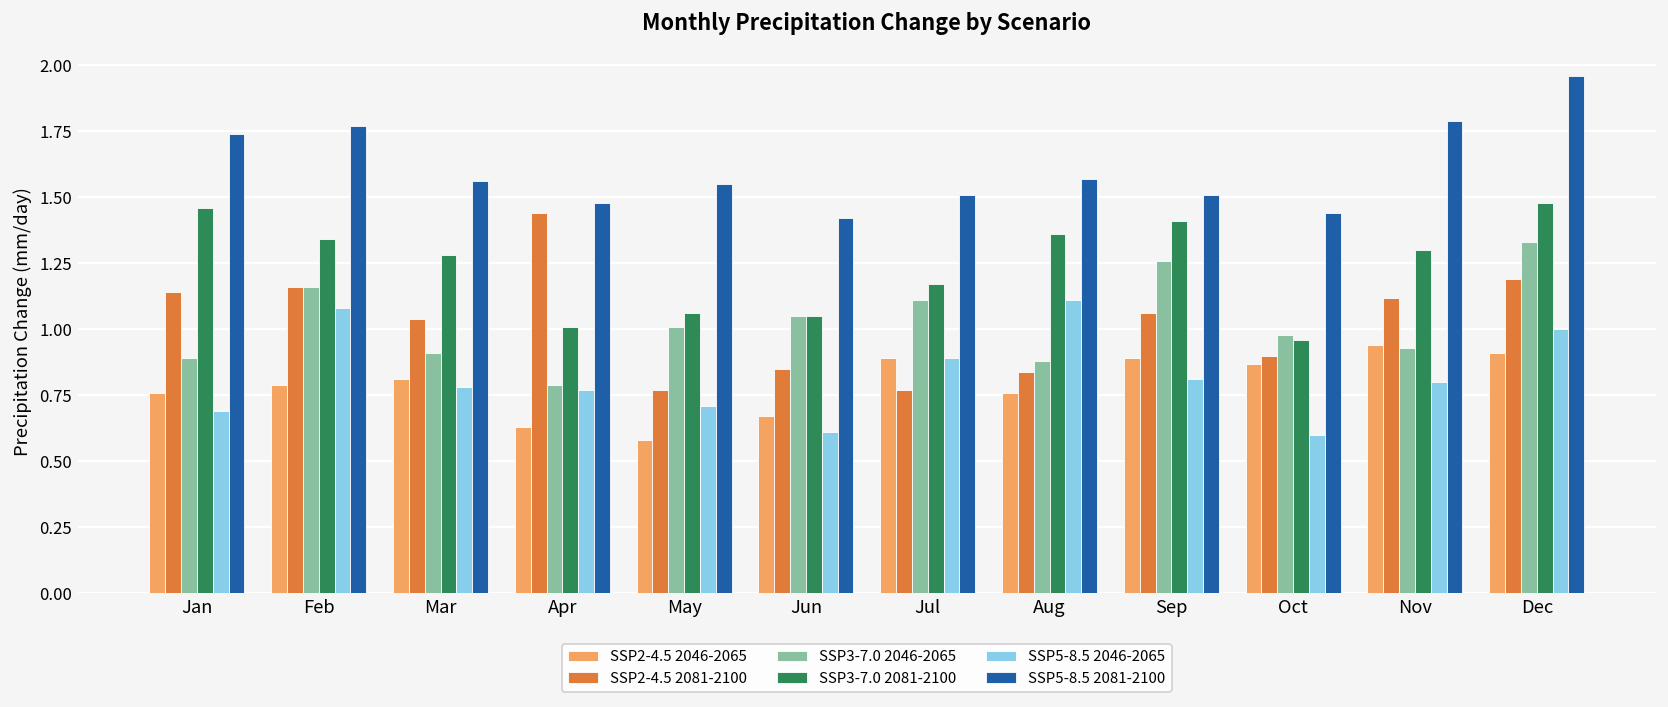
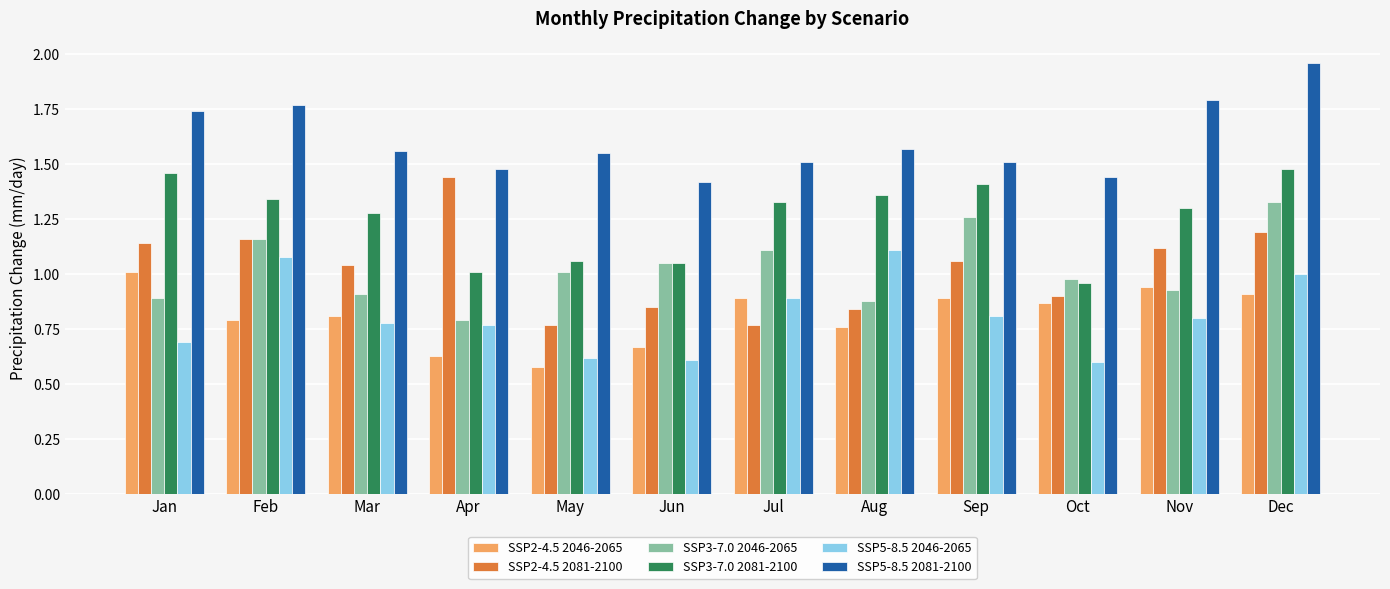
SSP2-4.5 2046-2065, Jan: 0.76 -> 1.01
SSP5-8.5 2046-2065, May: 0.71 -> 0.62
SSP3-7.0 2081-2100, Jul: 1.17 -> 1.33
